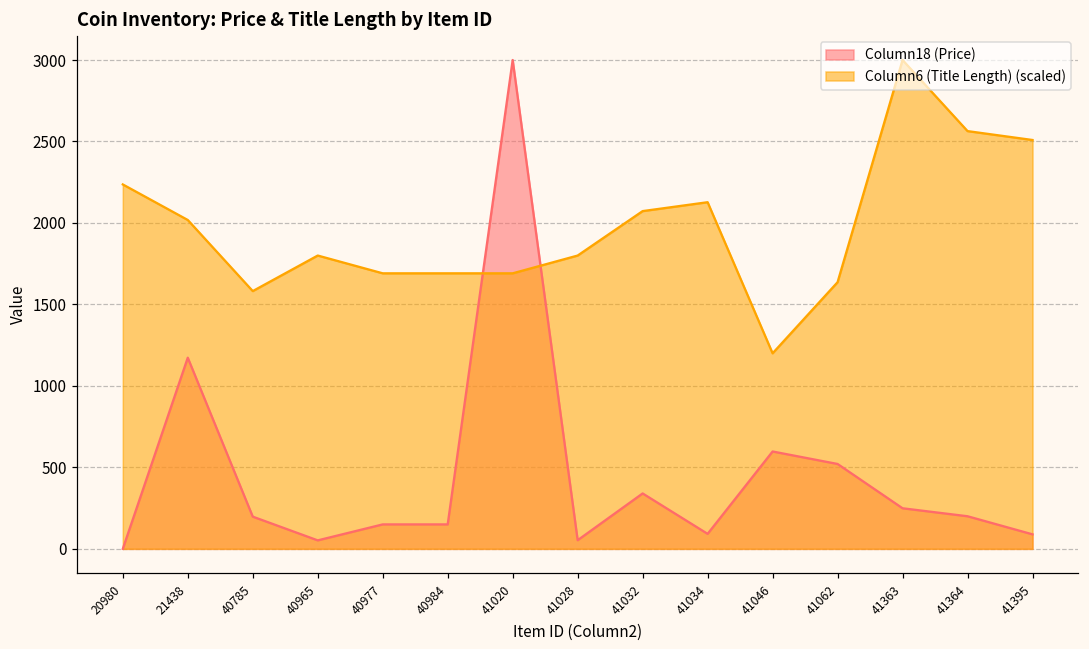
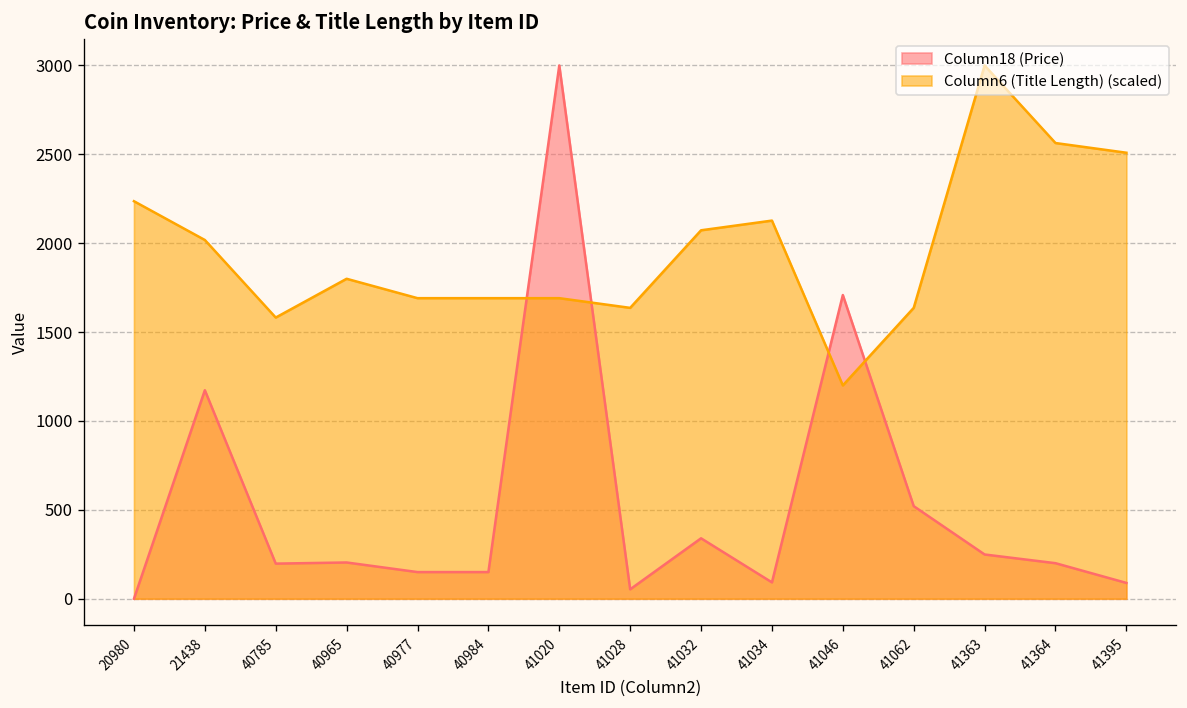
Column18 (Price), 40965: 50 -> 200
Column6 (Title Length) (scaled), 41028: 1800 -> 1640
Column18 (Price), 41046: 600 -> 1710
